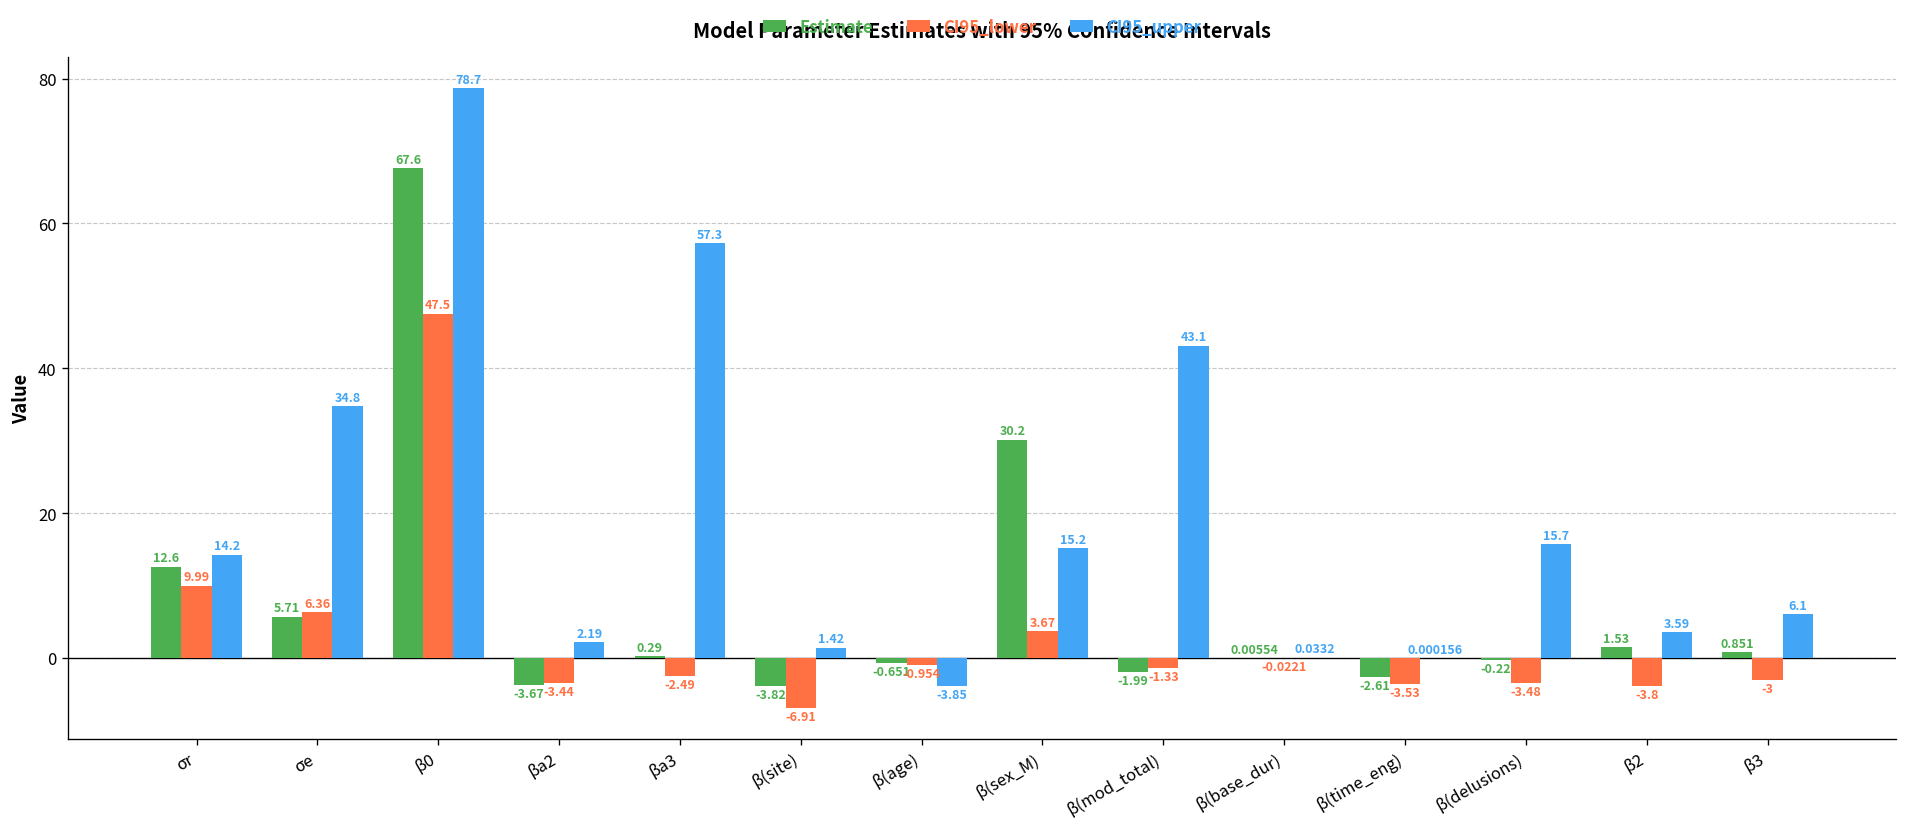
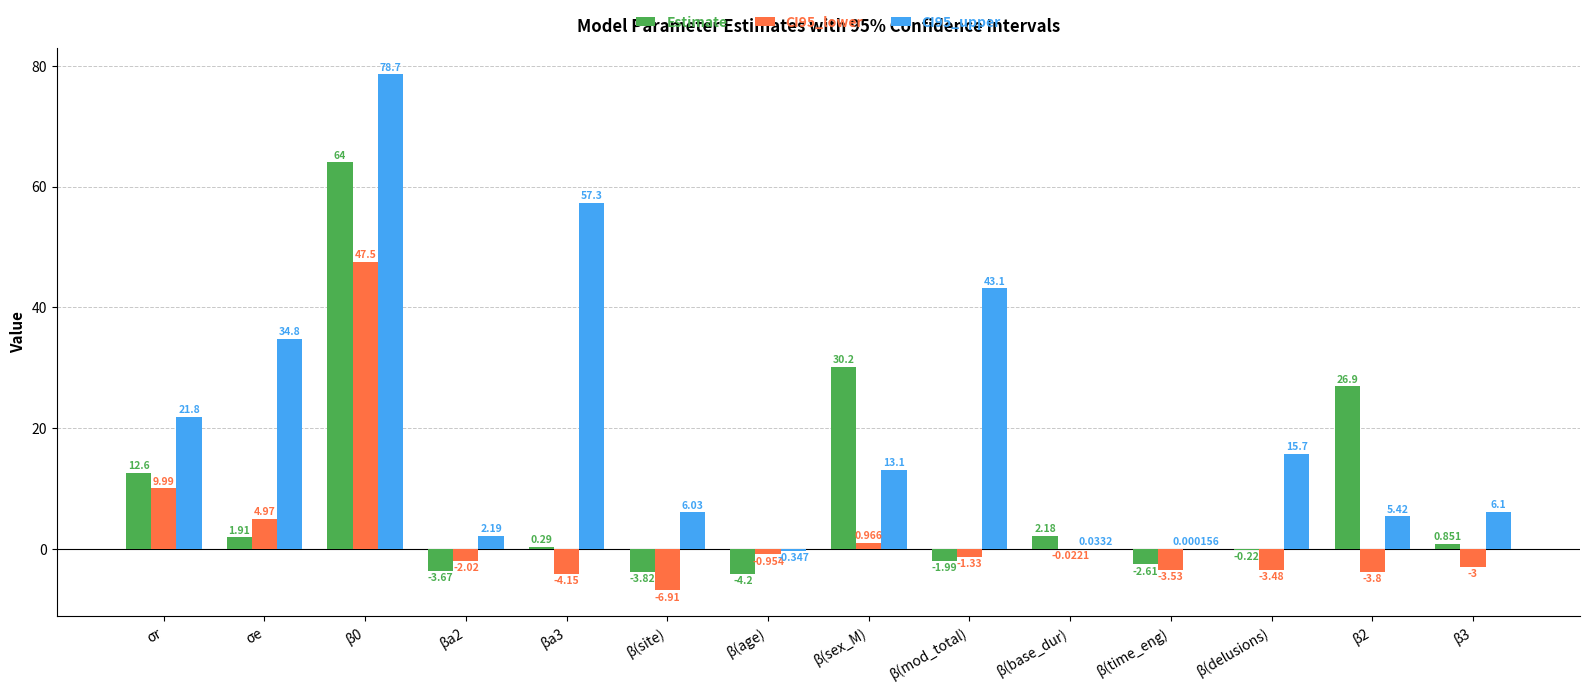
CI95_upper, σr: 14.2 -> 21.8
Estimate, σe: 5.71 -> 1.91
CI95_lower, σe: 6.36 -> 4.97
Estimate, β0: 67.6 -> 64
CI95_lower, βa2: -3.44 -> -2.02
CI95_lower, βa3: -2.49 -> -4.15
CI95_upper, β(site): 1.42 -> 6.03
Estimate, β(age): -0.651 -> -4.2
CI95_upper, β(age): -3.85 -> -0.347
CI95_lower, β(sex_M): 3.67 -> 0.966
CI95_upper, β(sex_M): 15.2 -> 13.1
Estimate, β(base_dur): 0.00554 -> 2.18
Estimate, β2: 1.53 -> 26.9
CI95_upper, β2: 3.59 -> 5.42
